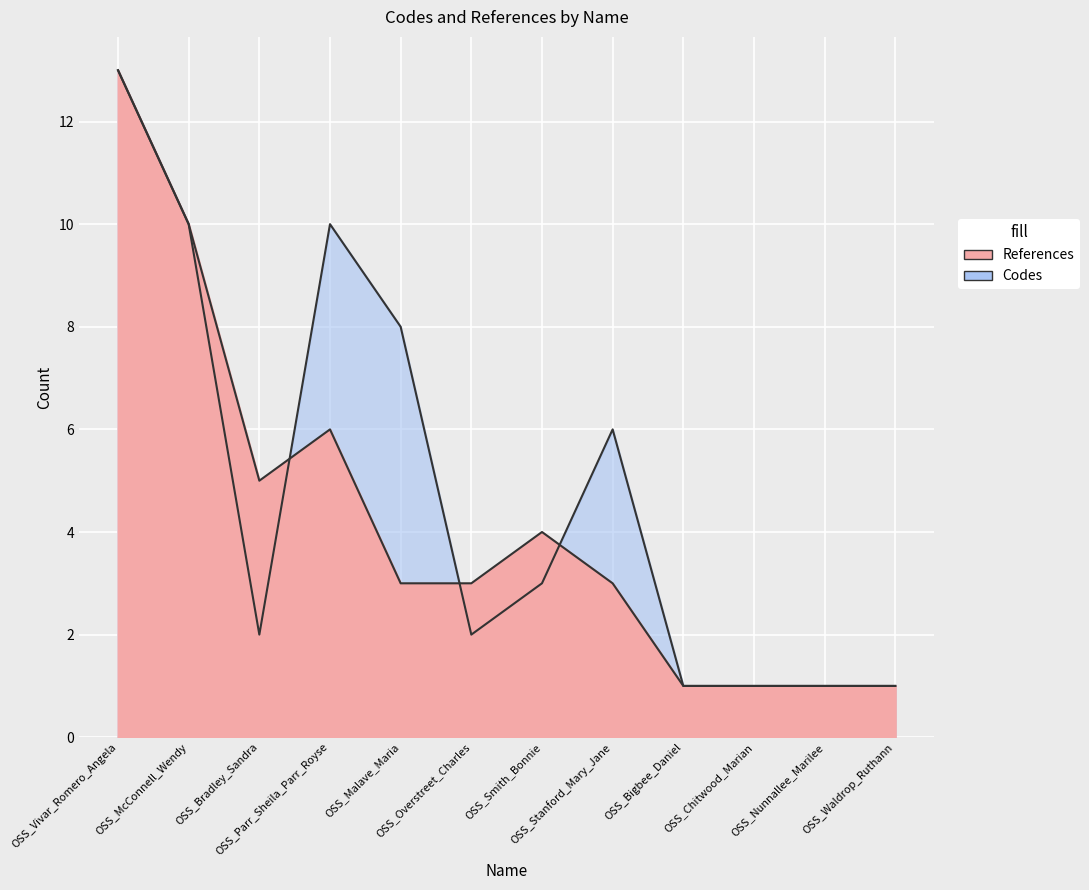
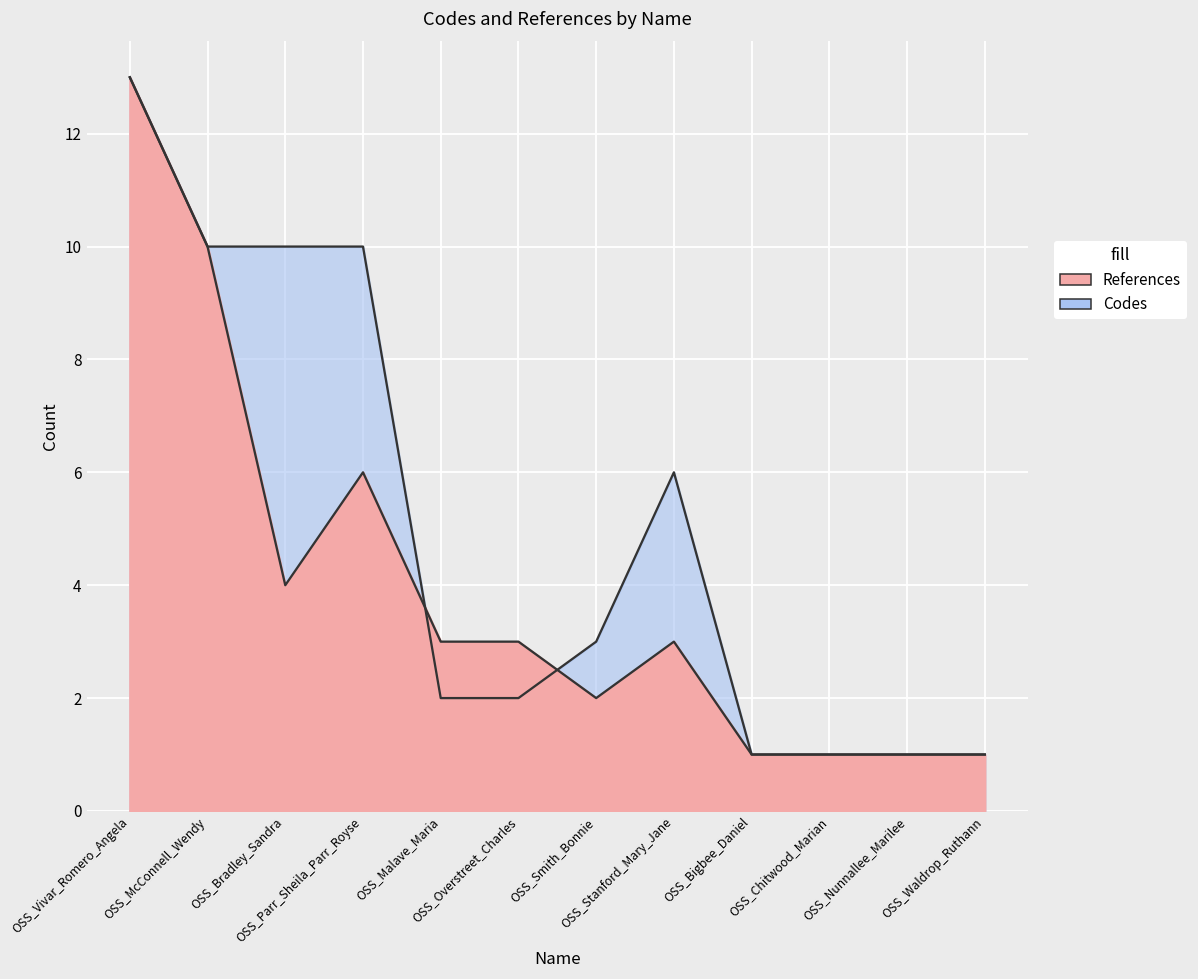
References, OSS_Bradley_Sandra: 5 -> 4
Codes, OSS_Bradley_Sandra: 2 -> 10
Codes, OSS_Malave_Maria: 8 -> 2
References, OSS_Smith_Bonnie: 4 -> 2
